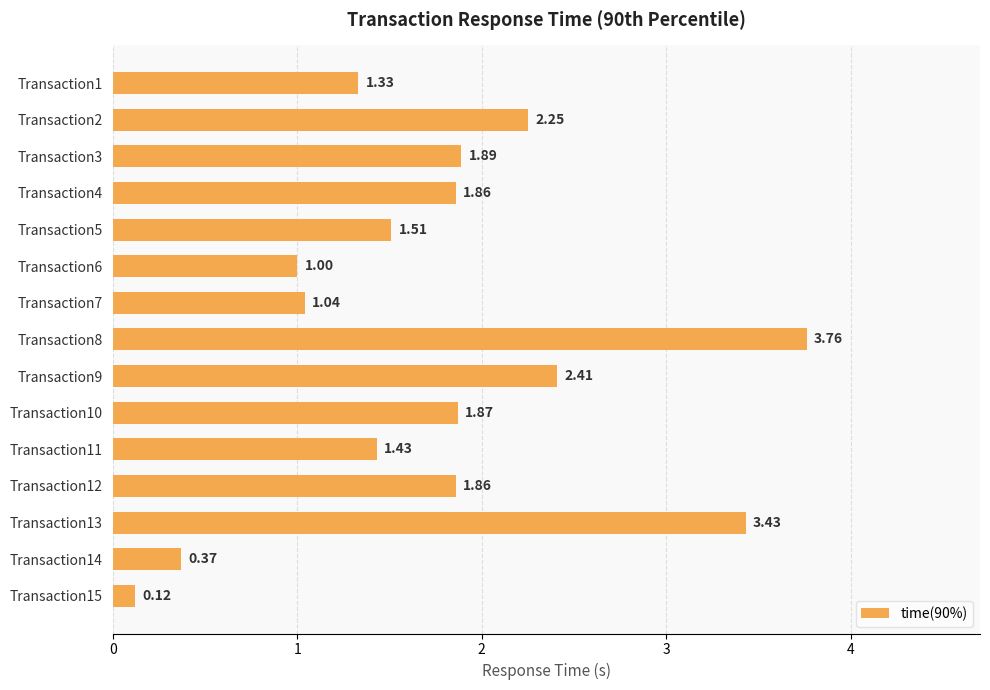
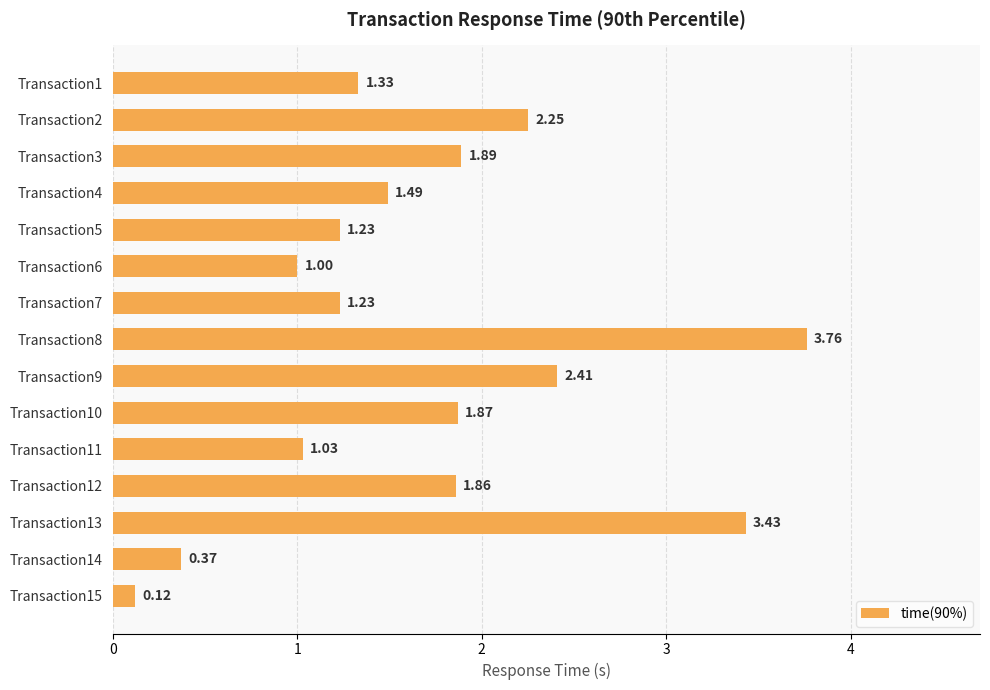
Transaction4: 1.86 -> 1.49
Transaction5: 1.51 -> 1.23
Transaction7: 1.04 -> 1.23
Transaction11: 1.43 -> 1.03
